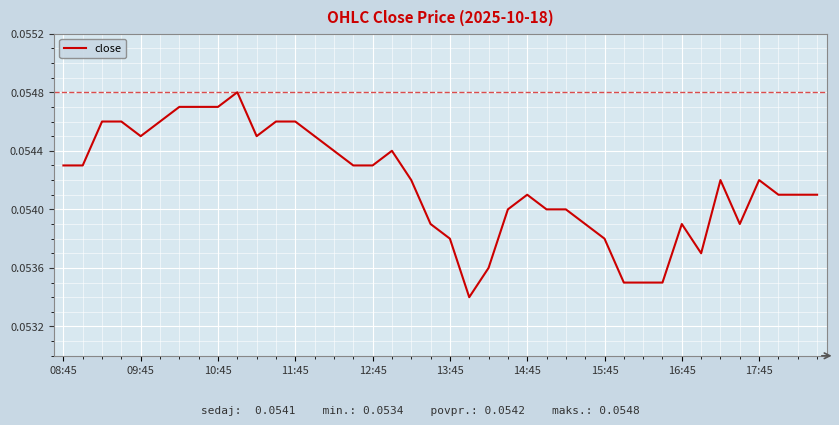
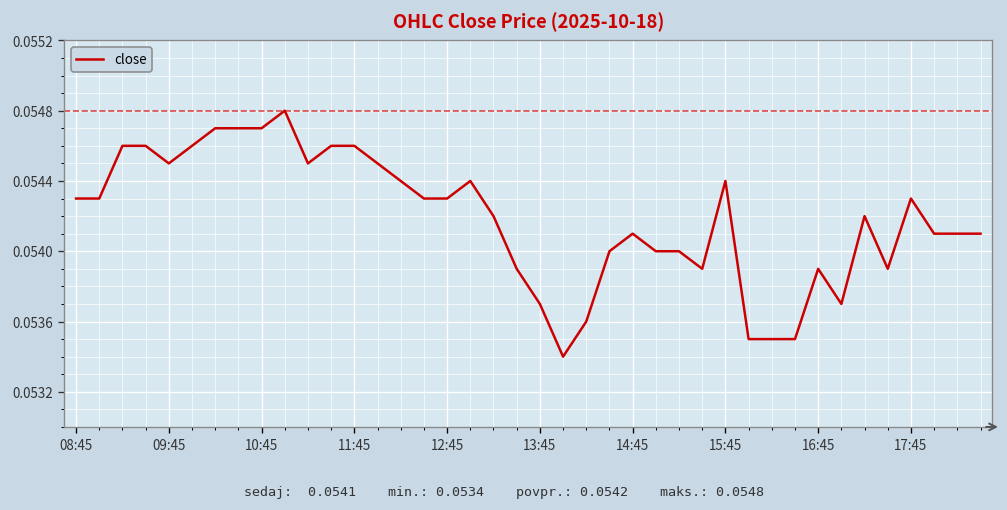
13:45: 0.0538 -> 0.0537
15:45: 0.0538 -> 0.0544
17:45: 0.0542 -> 0.0543
